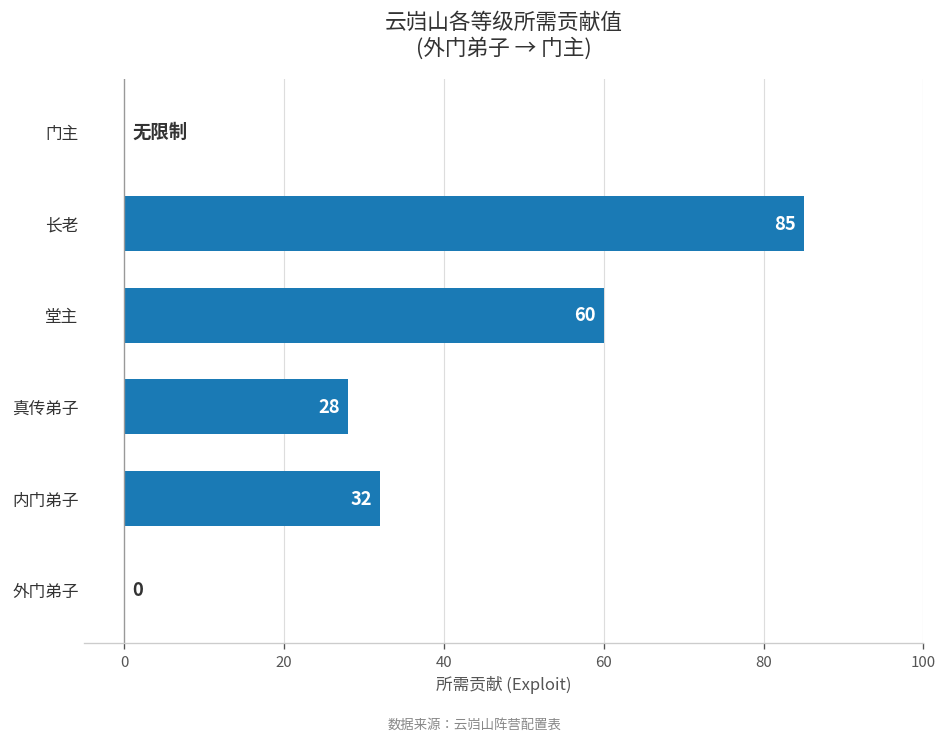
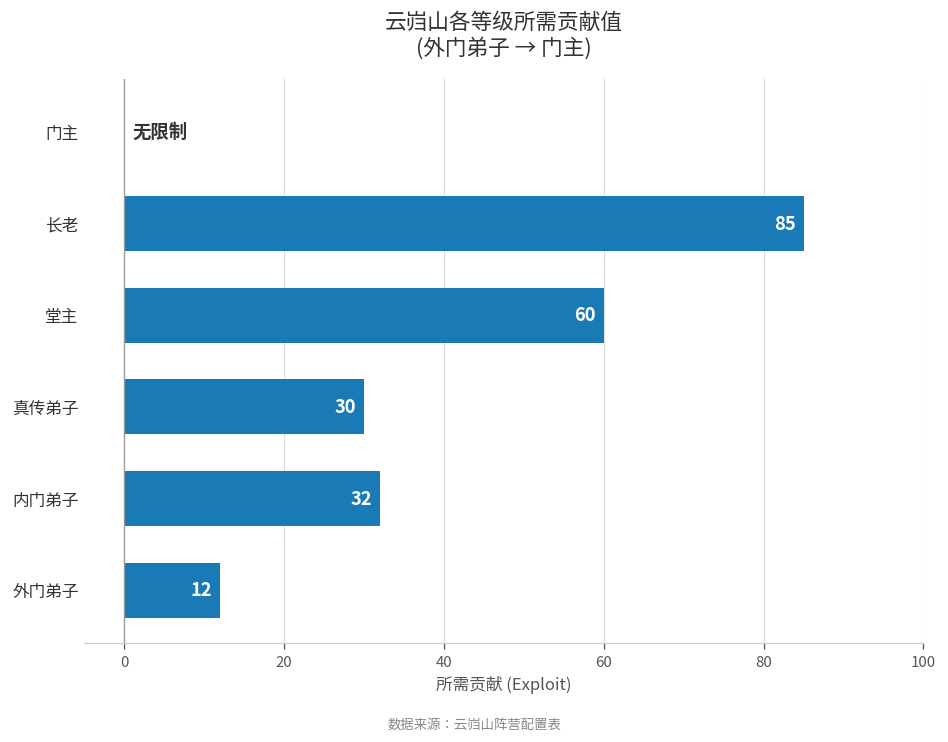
真传弟子: 28 -> 30
外门弟子: 0 -> 12
